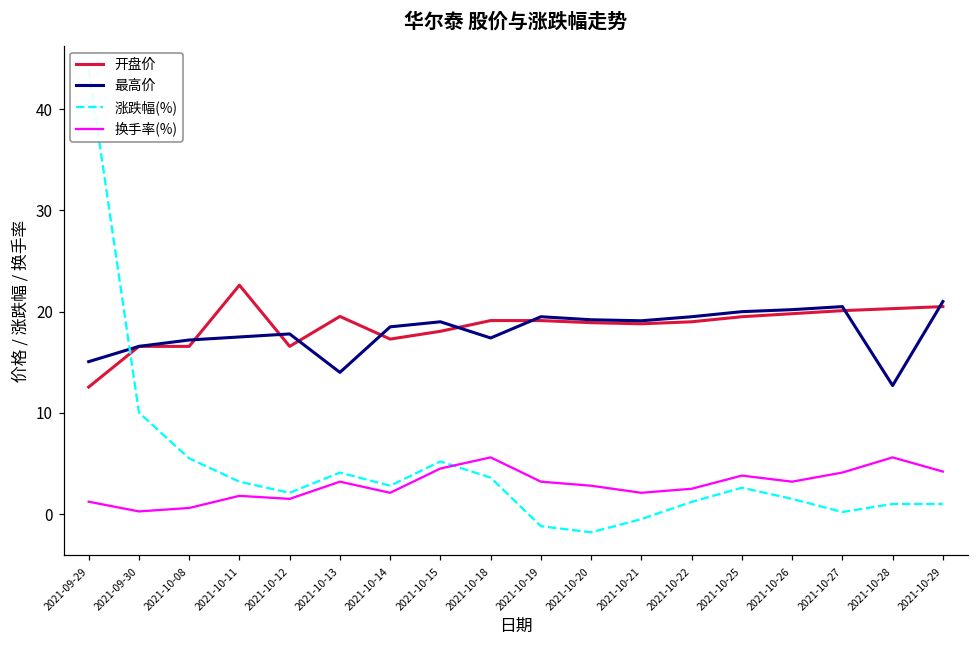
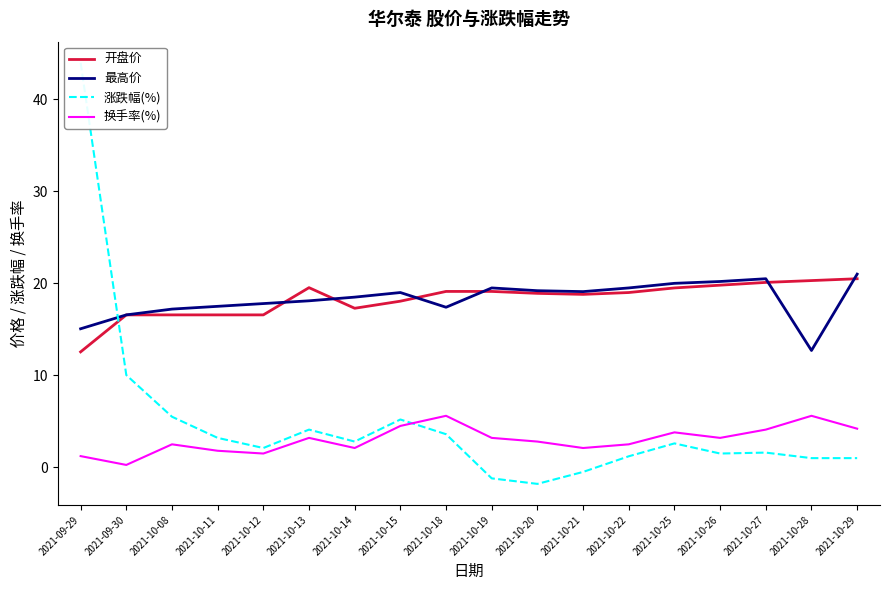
换手率(%), 2021-10-08: 1 -> 3
开盘价, 2021-10-11: 23 -> 17
最高价, 2021-10-13: 14 -> 18
涨跌幅(%), 2021-10-27: 0 -> 2
